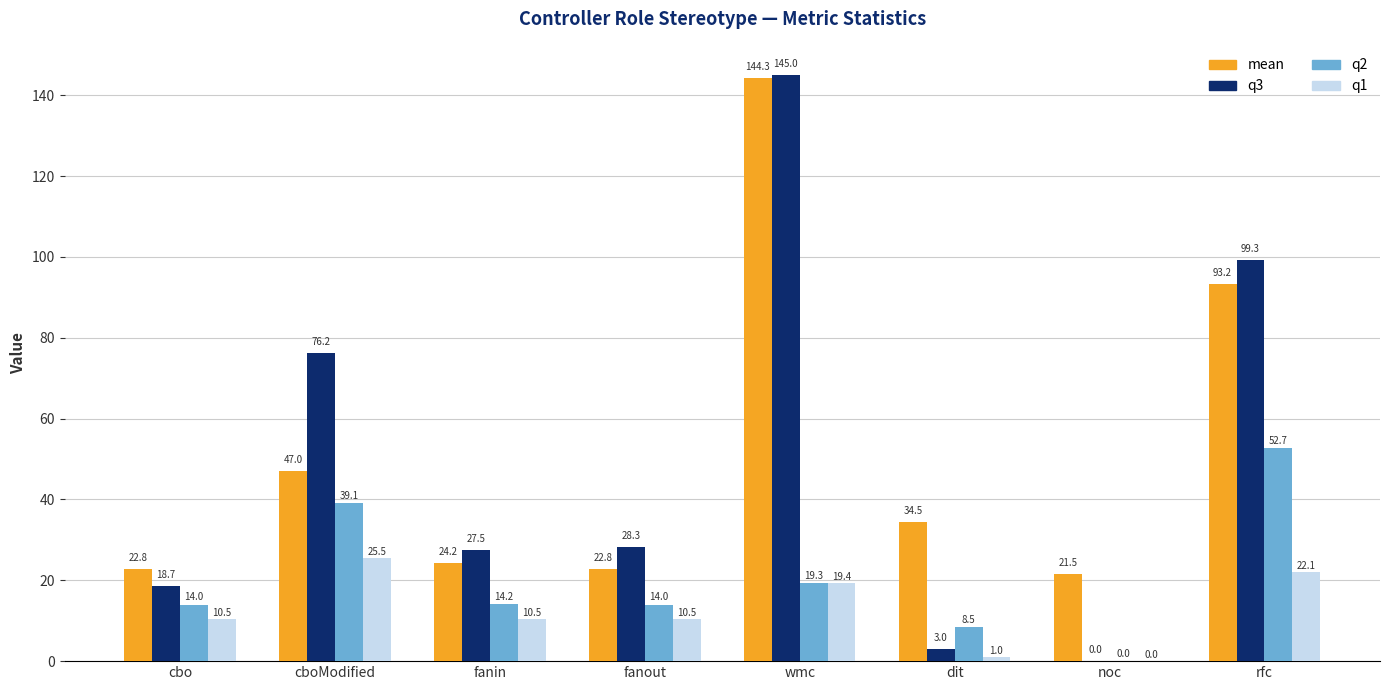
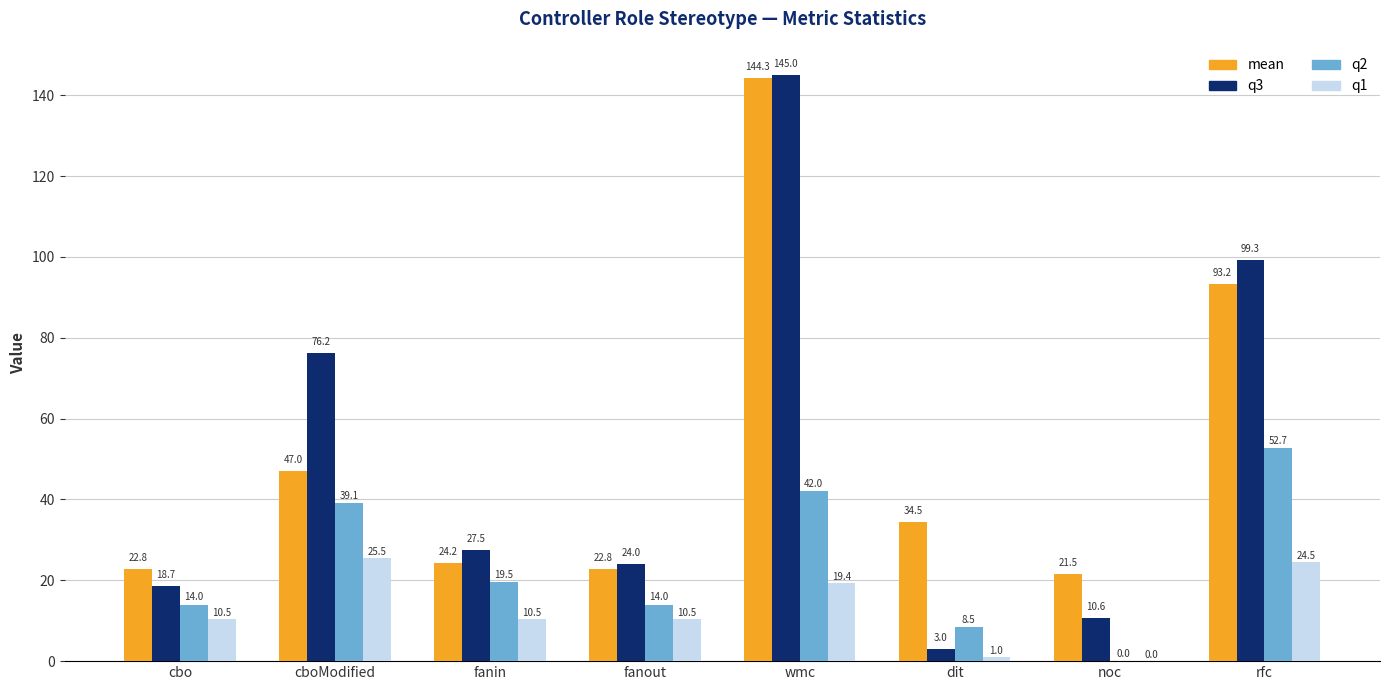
q2, fanin: 14.2 -> 19.5
q3, fanout: 28.3 -> 24.0
q2, wmc: 19.3 -> 42.0
q3, noc: 0.0 -> 10.6
q1, rfc: 22.1 -> 24.5
